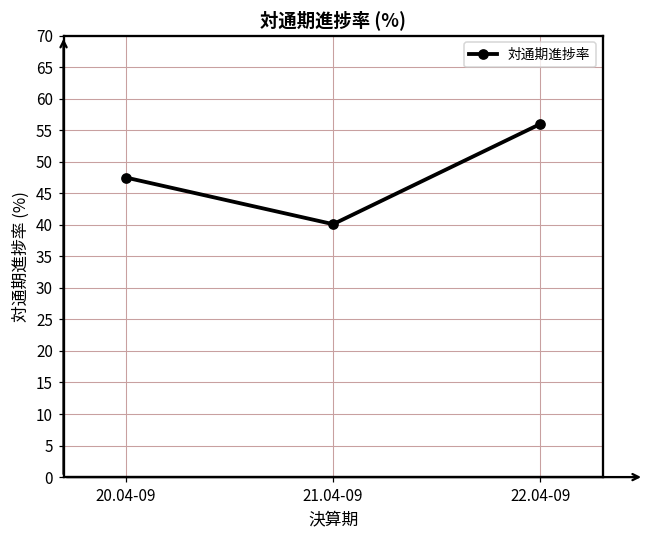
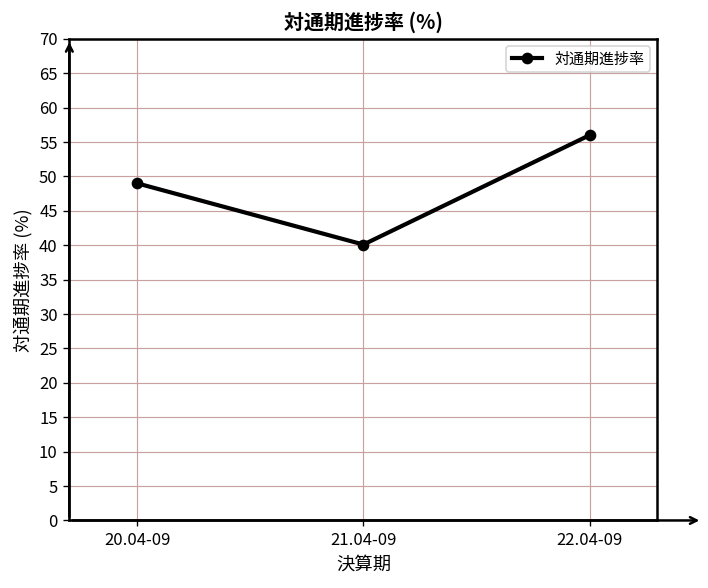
20.04-09: 48 -> 49
